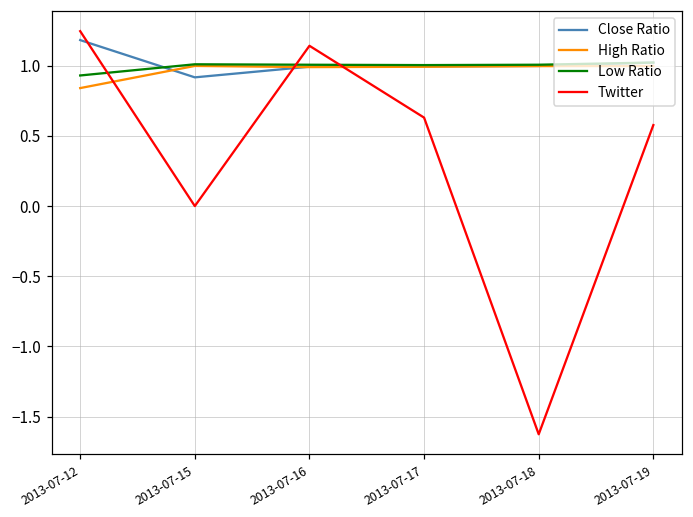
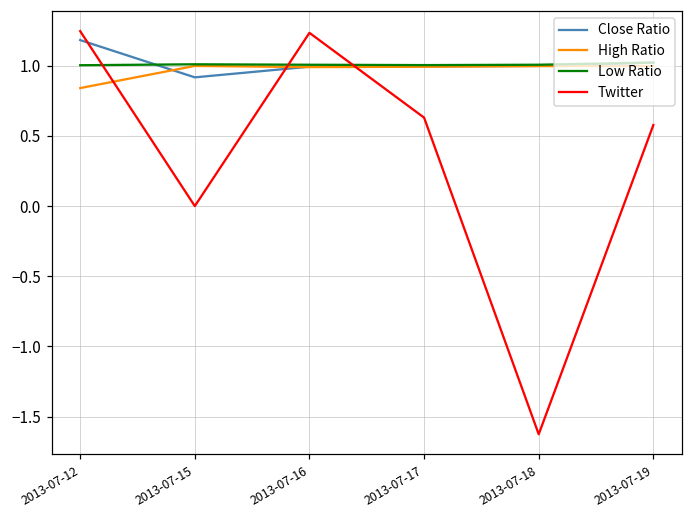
Low Ratio, 2013-07-12: 0.93 -> 1.00
Twitter, 2013-07-16: 1.14 -> 1.23
